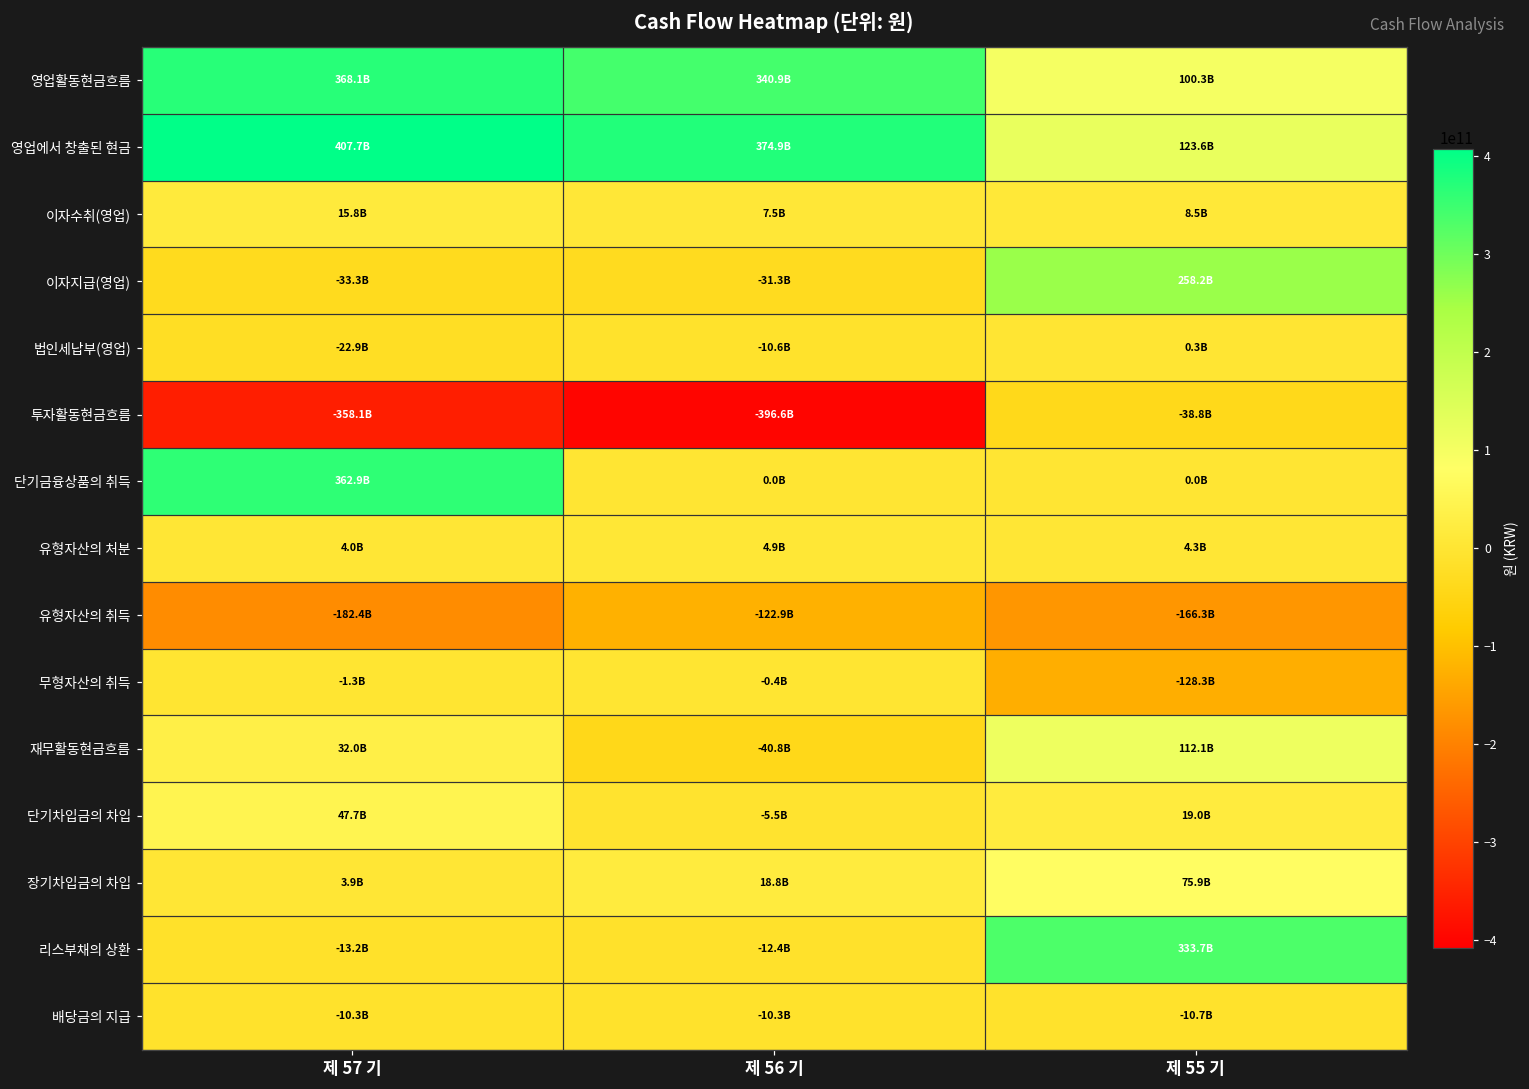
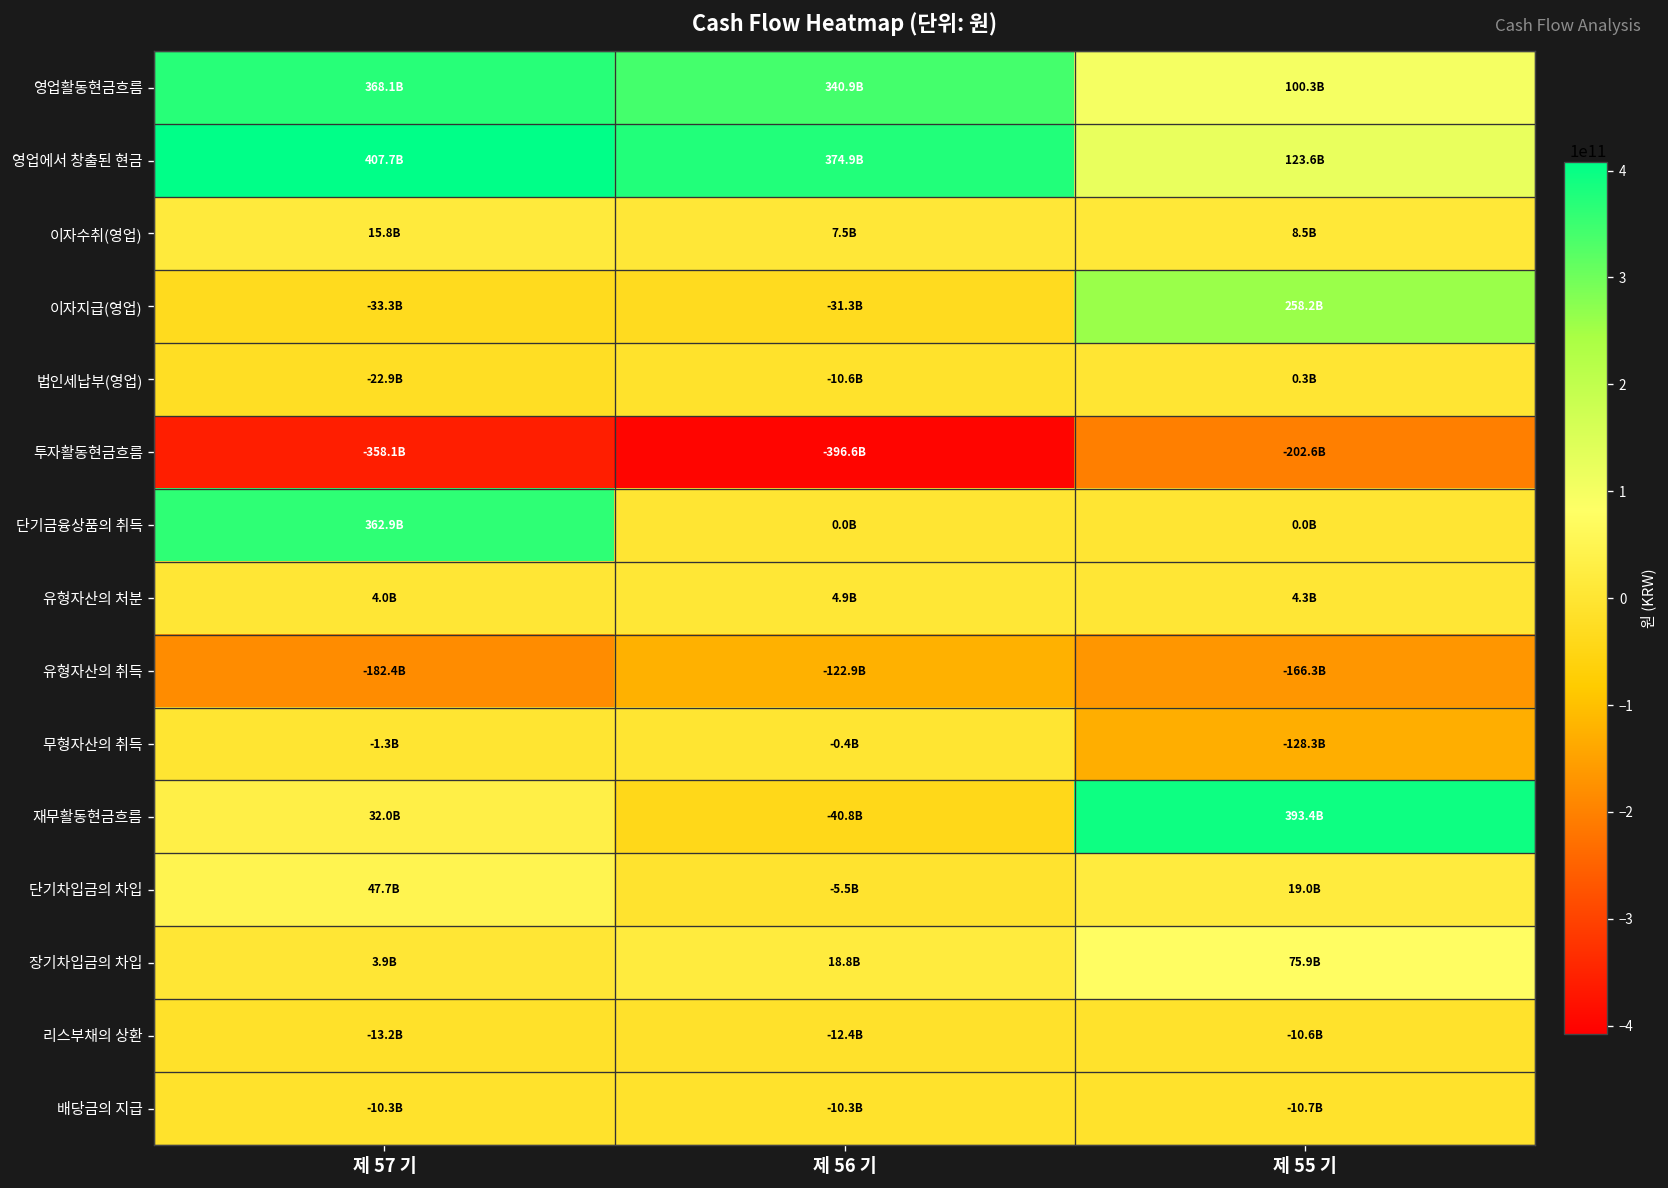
투자활동현금흐름, 제 55 기: -38.8B -> -202.6B
재무활동현금흐름, 제 55 기: 112.1B -> 393.4B
리스부채의 상환, 제 55 기: 333.7B -> -10.6B
